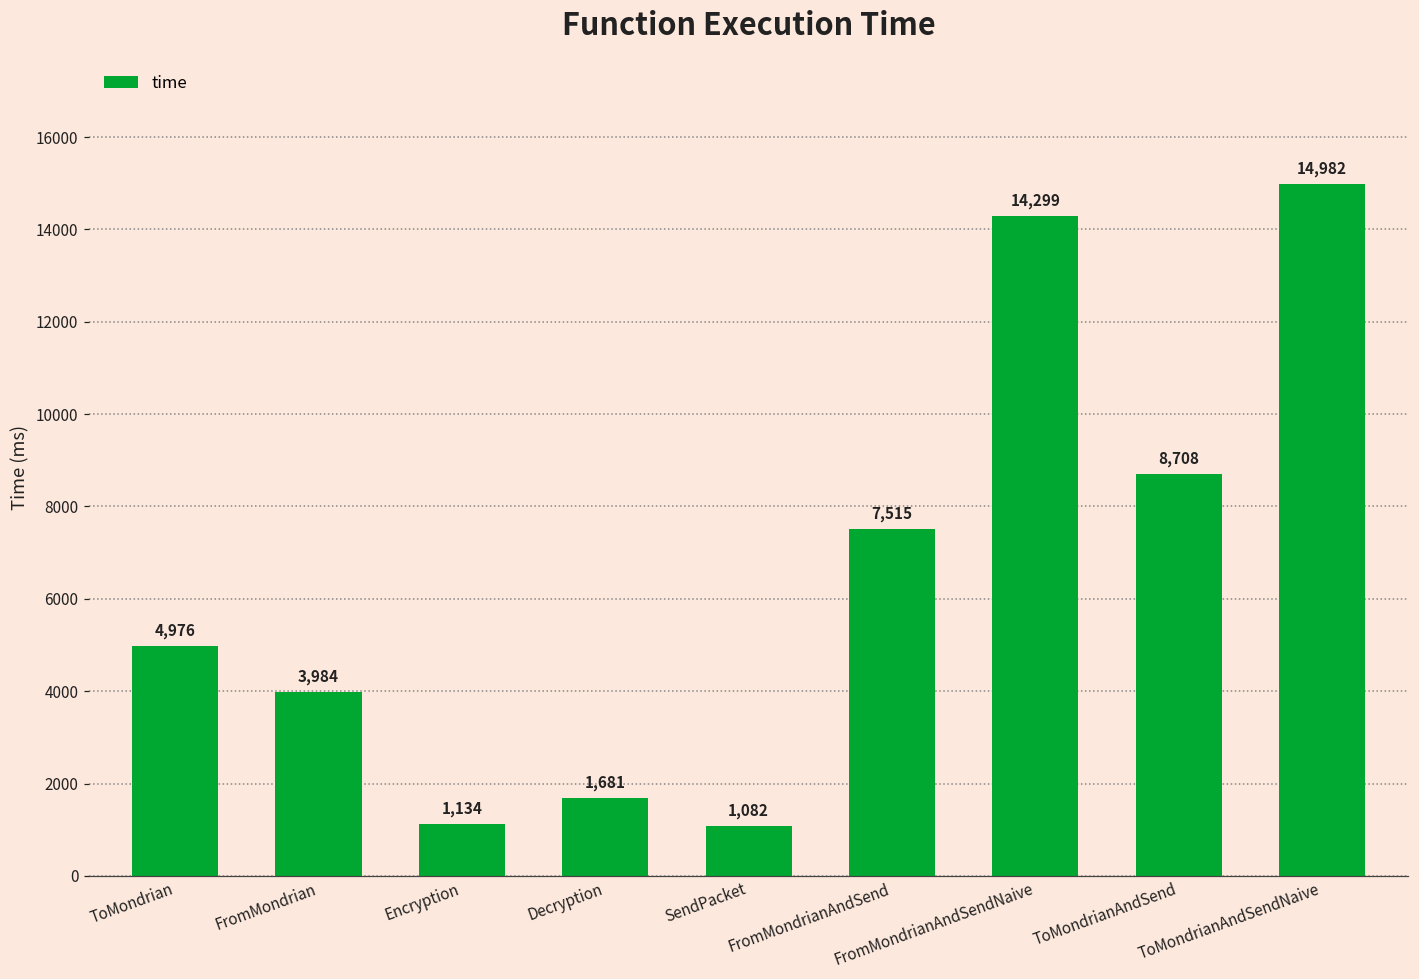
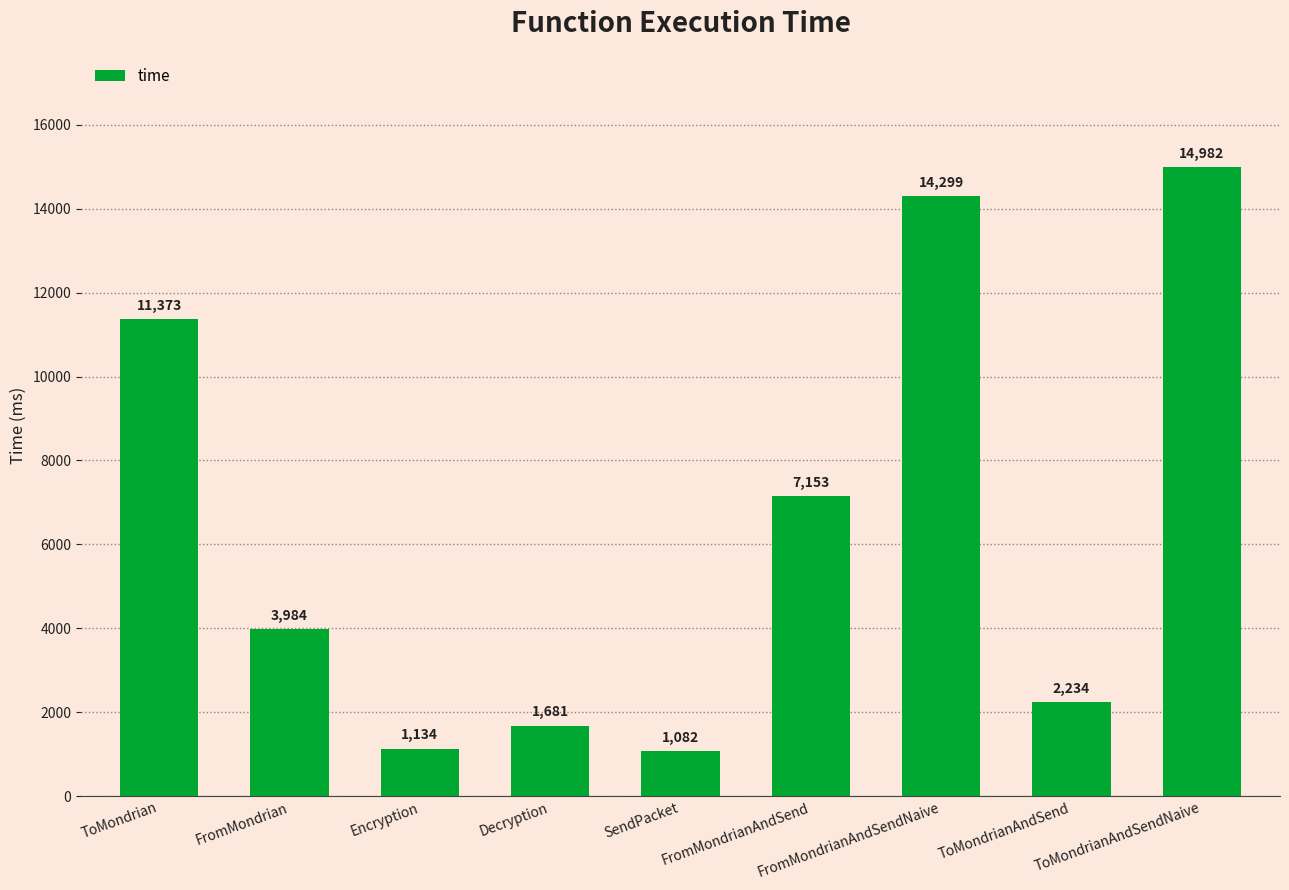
ToMondrian: 4,976 -> 11,373
FromMondrianAndSend: 7,515 -> 7,153
ToMondrianAndSend: 8,708 -> 2,234
